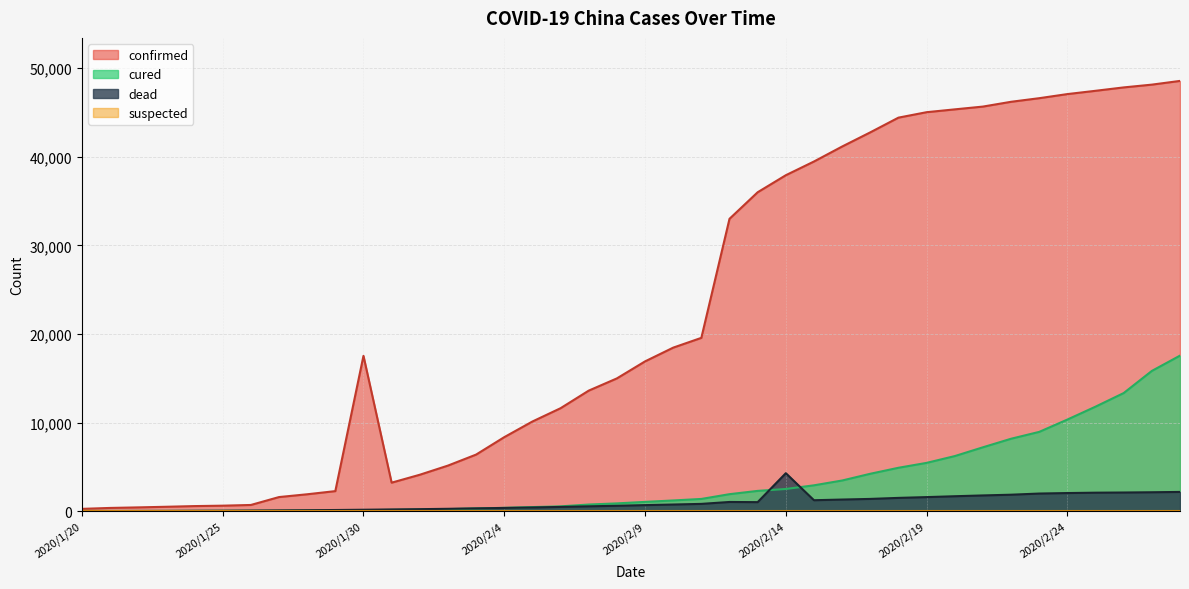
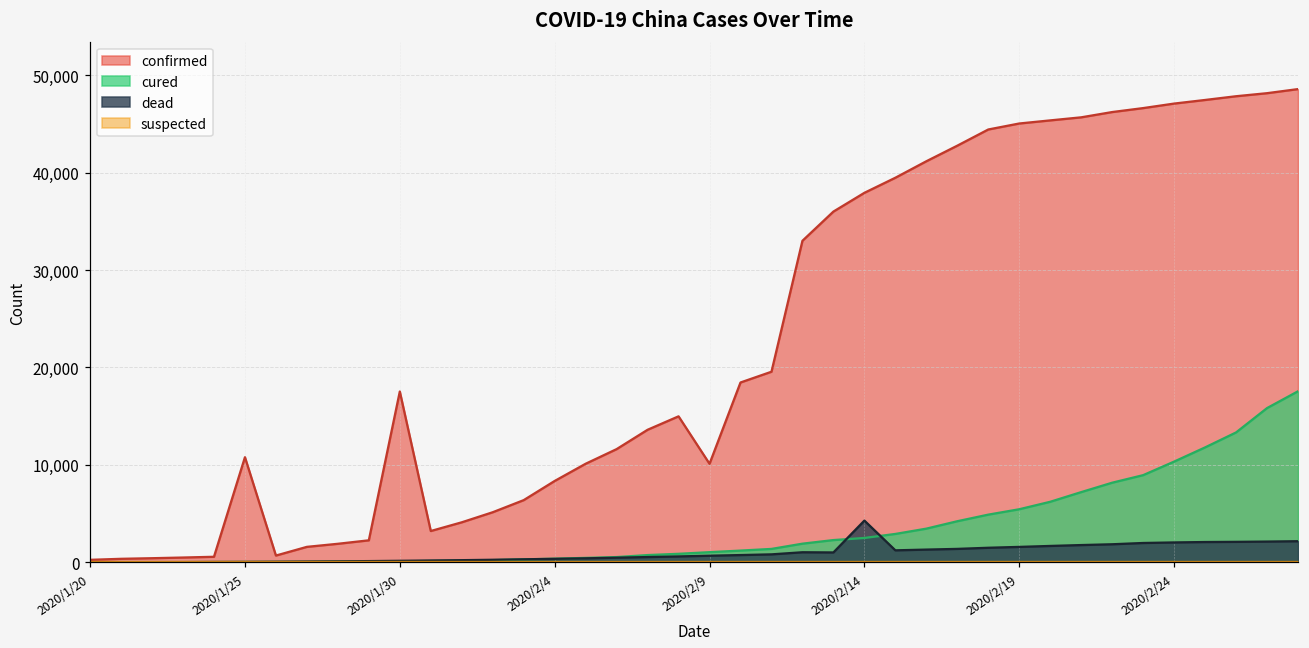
confirmed, 2020/1/25: 1,000 -> 11,000
confirmed, 2020/2/9: 17,000 -> 10,000
